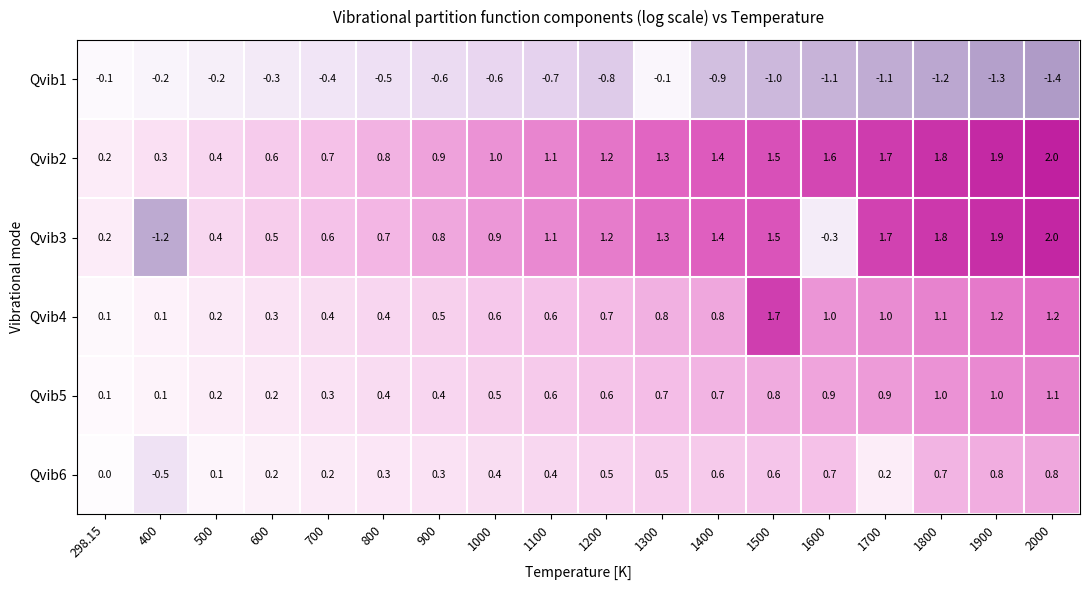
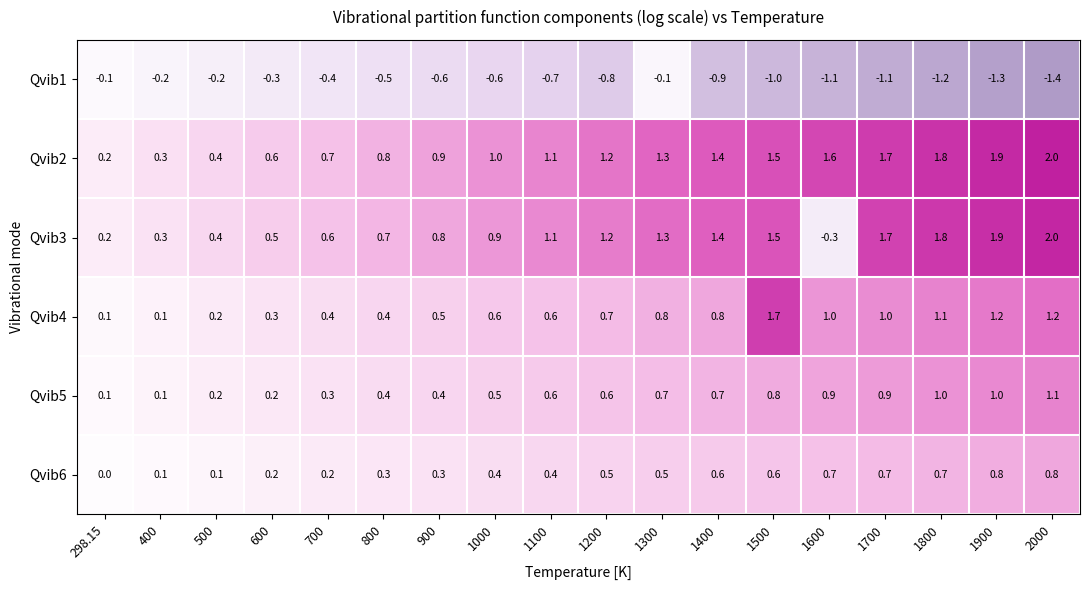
Qvib3, 400: -1.2 -> 0.3
Qvib6, 400: -0.5 -> 0.1
Qvib6, 1700: 0.2 -> 0.7
